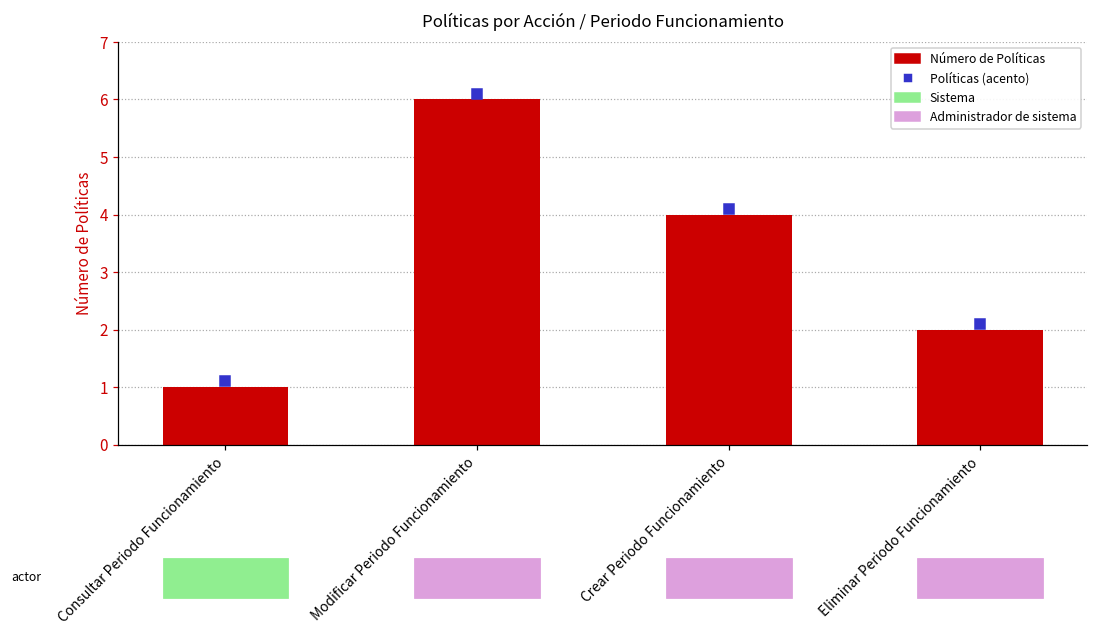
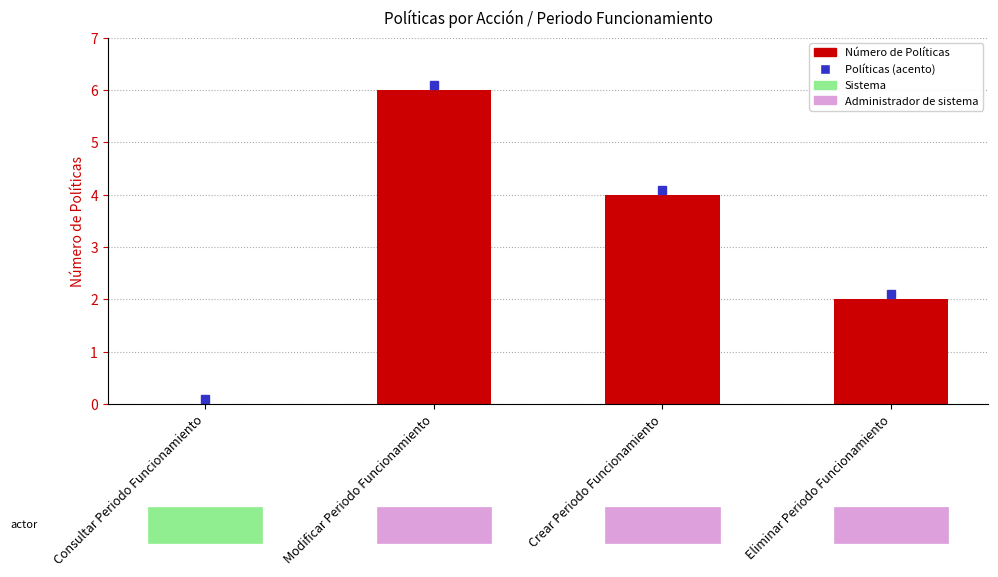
Número de Políticas, Consultar Periodo Funcionamiento: 1 -> 0
